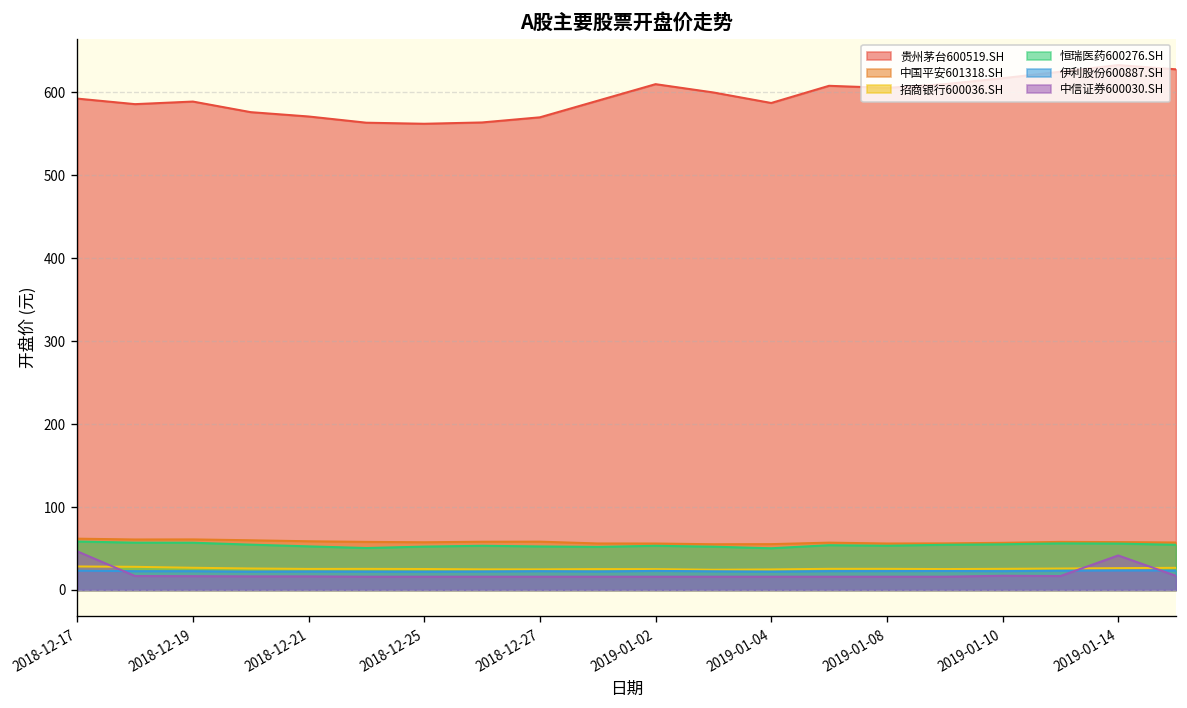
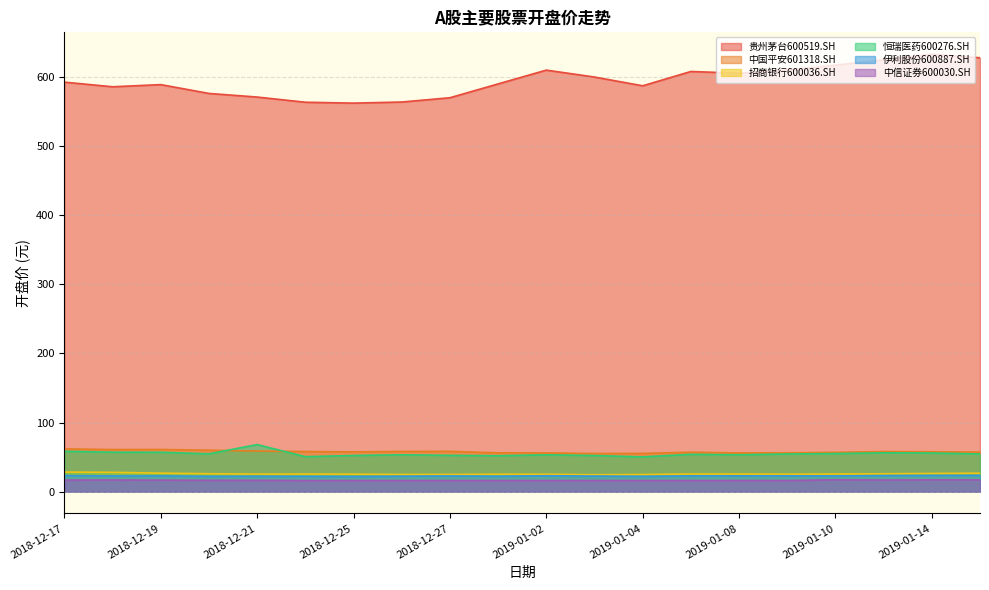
中信证券600030.SH, 2018-12-17: 50 -> 20
恒瑞医药600276.SH, 2018-12-21: 50 -> 70
中信证券600030.SH, 2019-01-14: 40 -> 20
